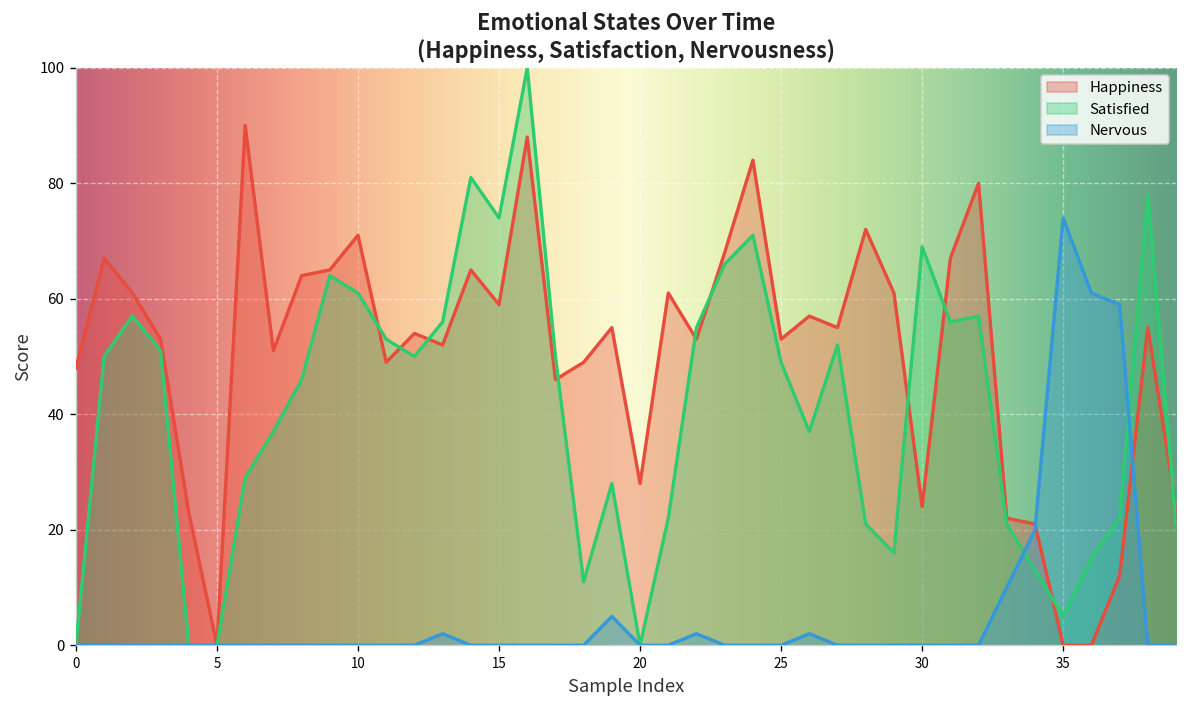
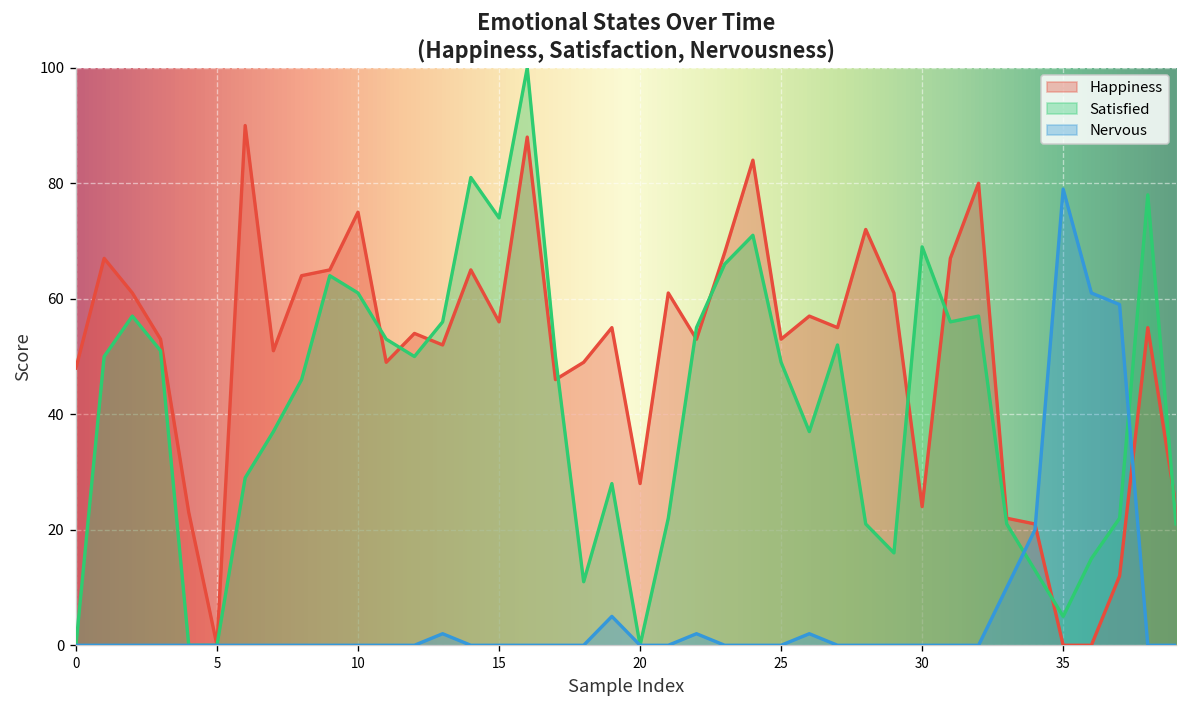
Happiness, 10: 71 -> 75
Happiness, 15: 59 -> 56
Nervous, 35: 74 -> 79
